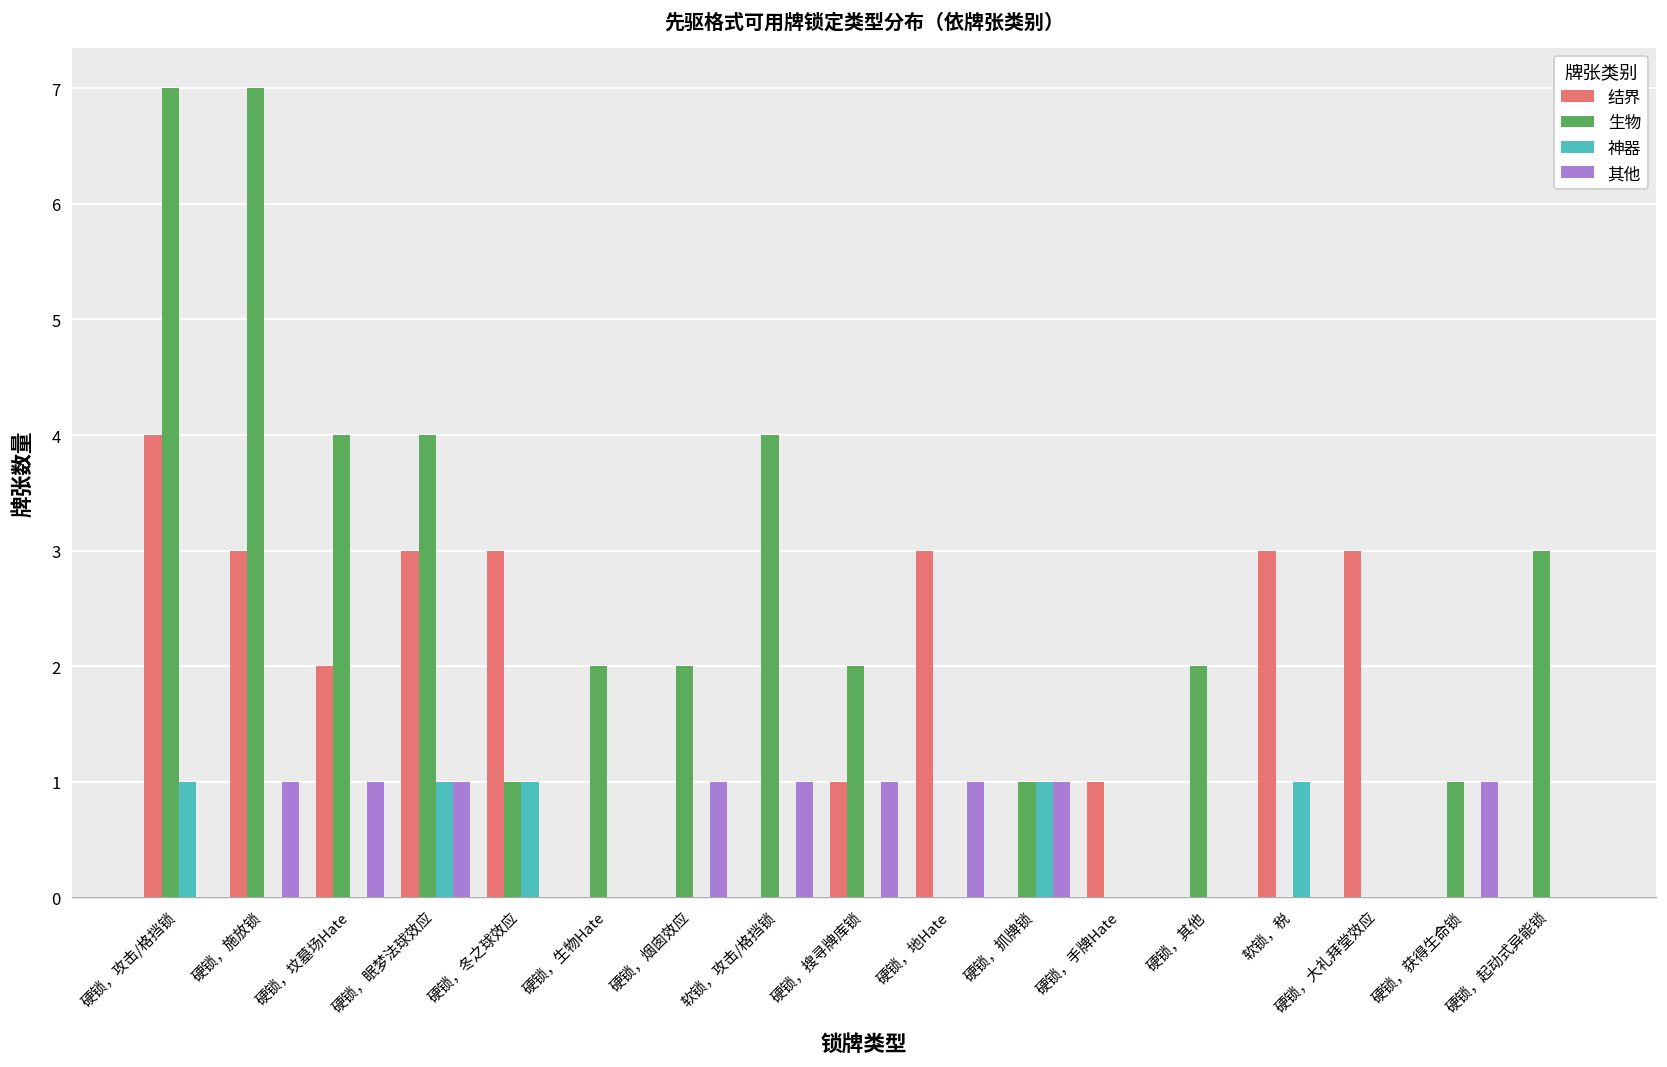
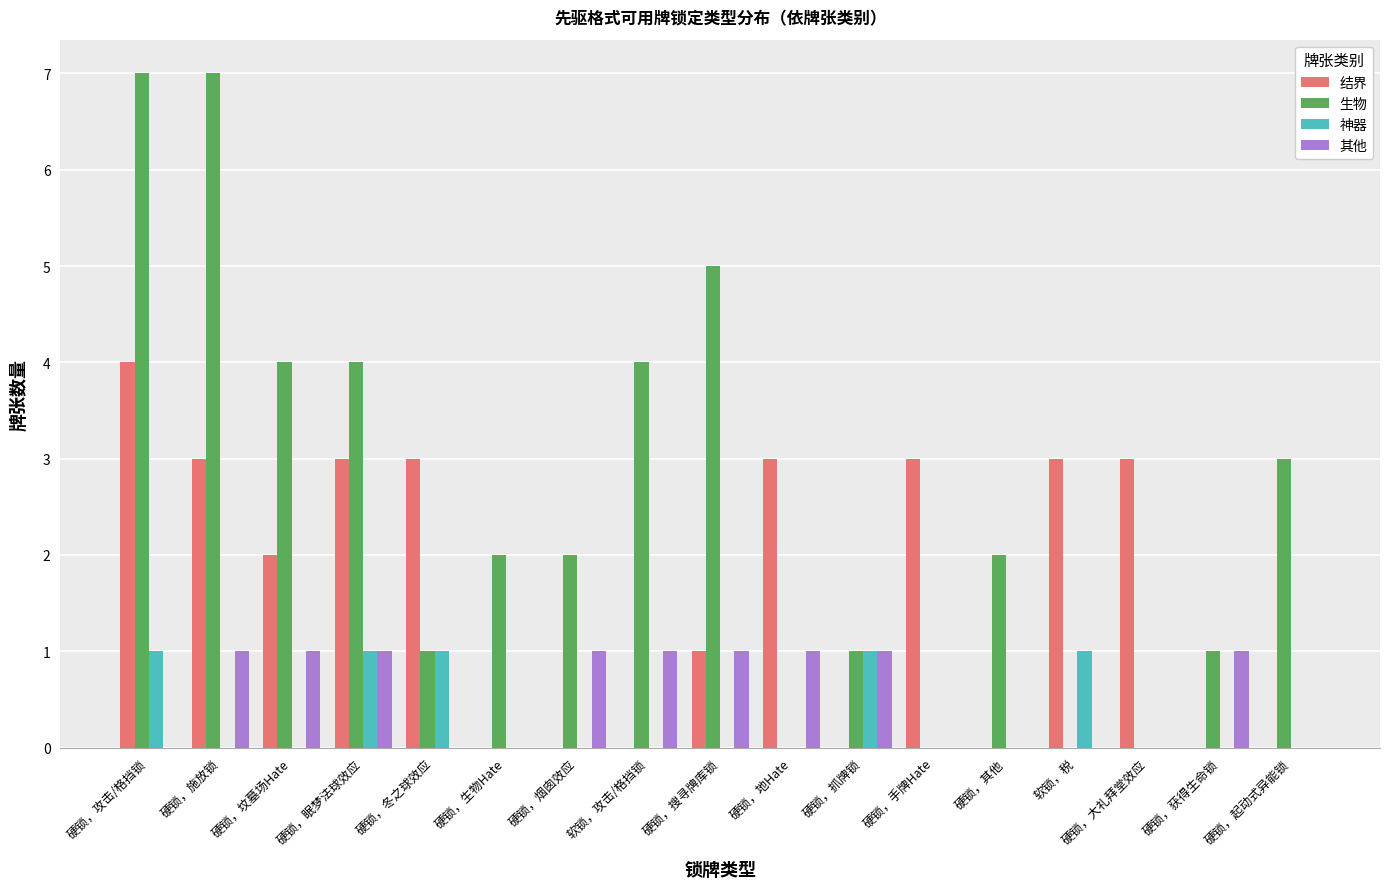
生物, 硬锁，搜寻牌库锁: 2 -> 5
结界, 硬锁，手牌Hate: 1 -> 3
